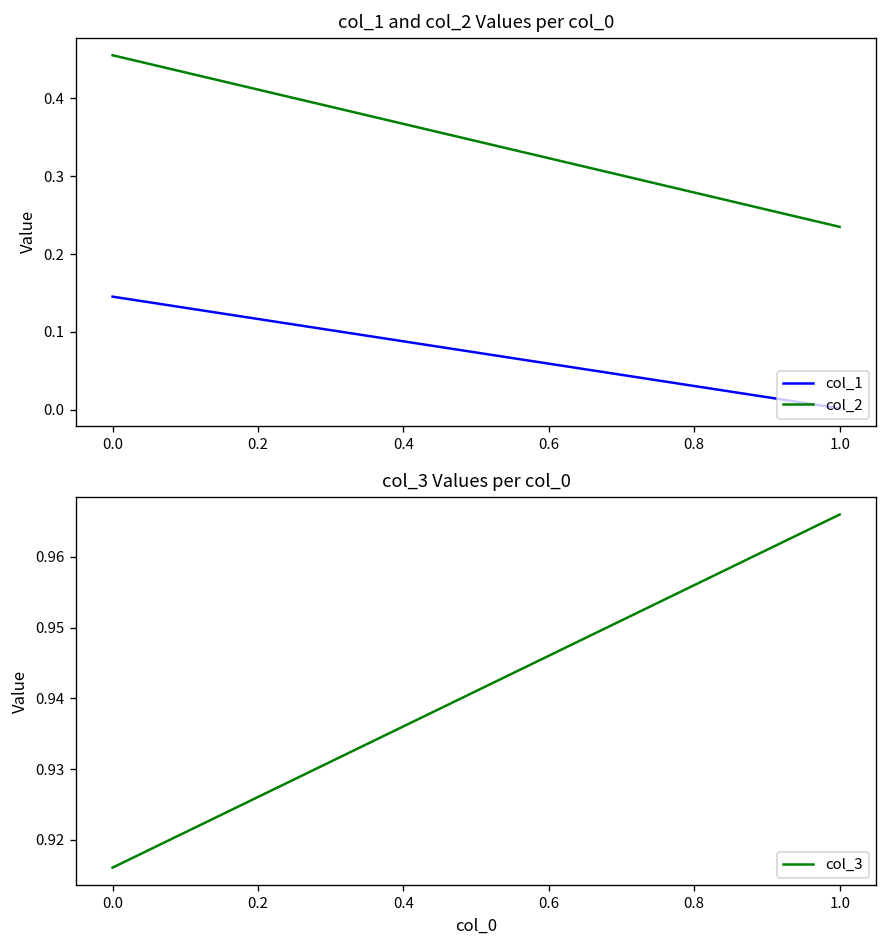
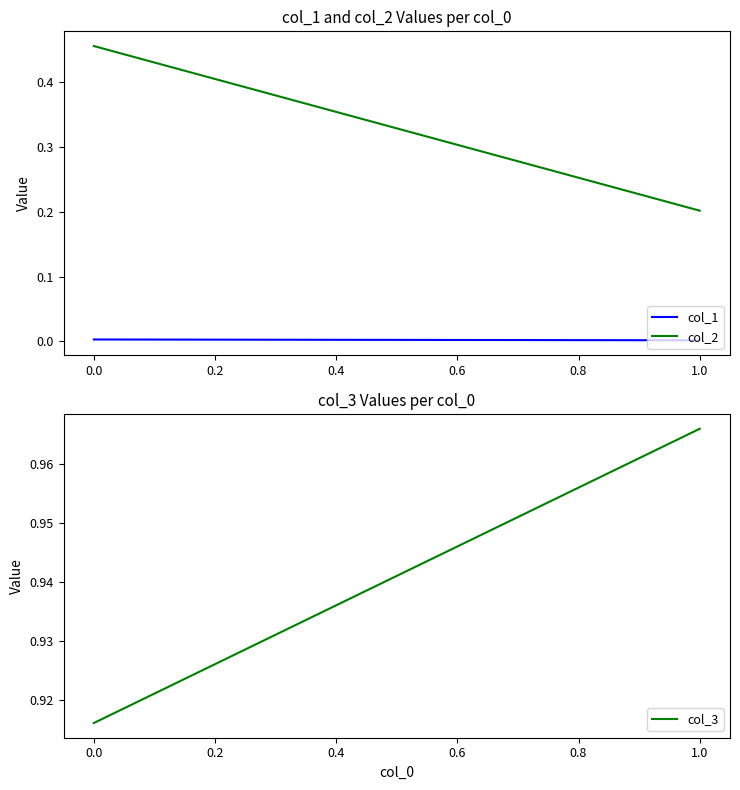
col_1 and col_2 Values per col_0, col_1, 0.0: 0.15 -> 0.00
col_1 and col_2 Values per col_0, col_2, 1.0: 0.24 -> 0.20
